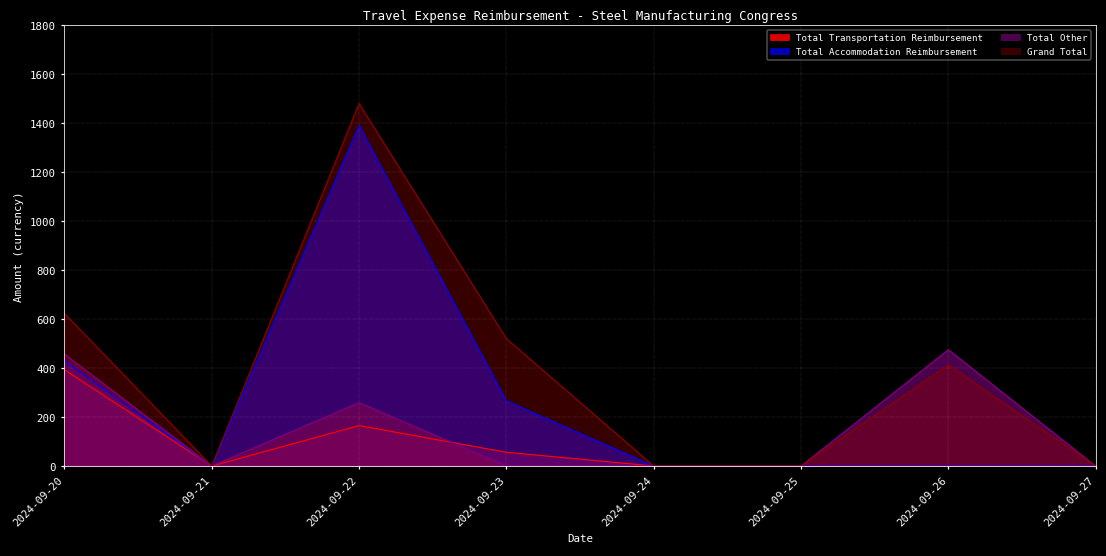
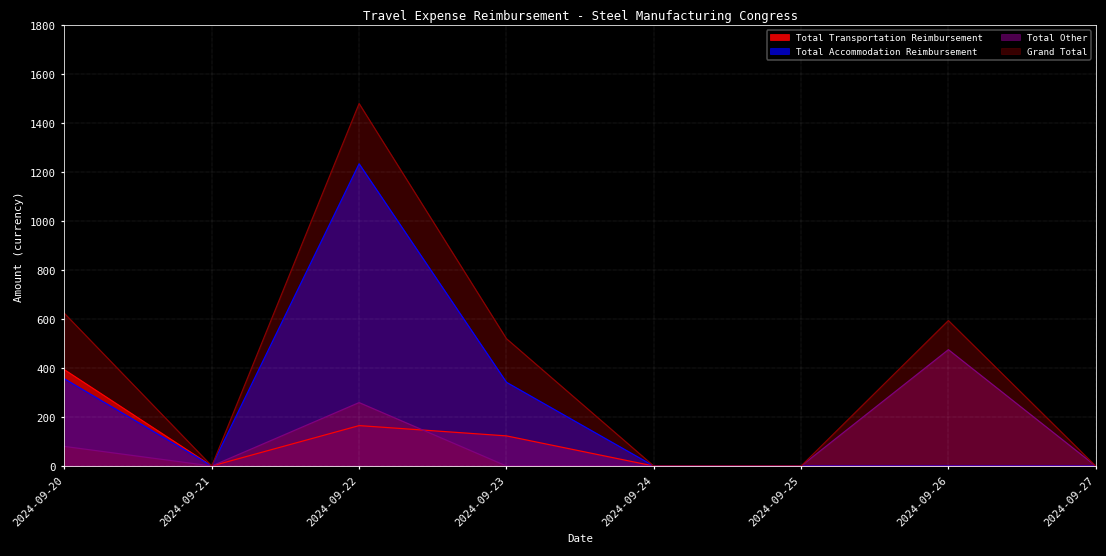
Total Accommodation Reimbursement, 2024-09-20: 430 -> 360
Total Other, 2024-09-20: 460 -> 80
Total Accommodation Reimbursement, 2024-09-22: 1390 -> 1230
Total Transportation Reimbursement, 2024-09-23: 60 -> 120
Total Accommodation Reimbursement, 2024-09-23: 270 -> 340
Grand Total, 2024-09-26: 410 -> 590
